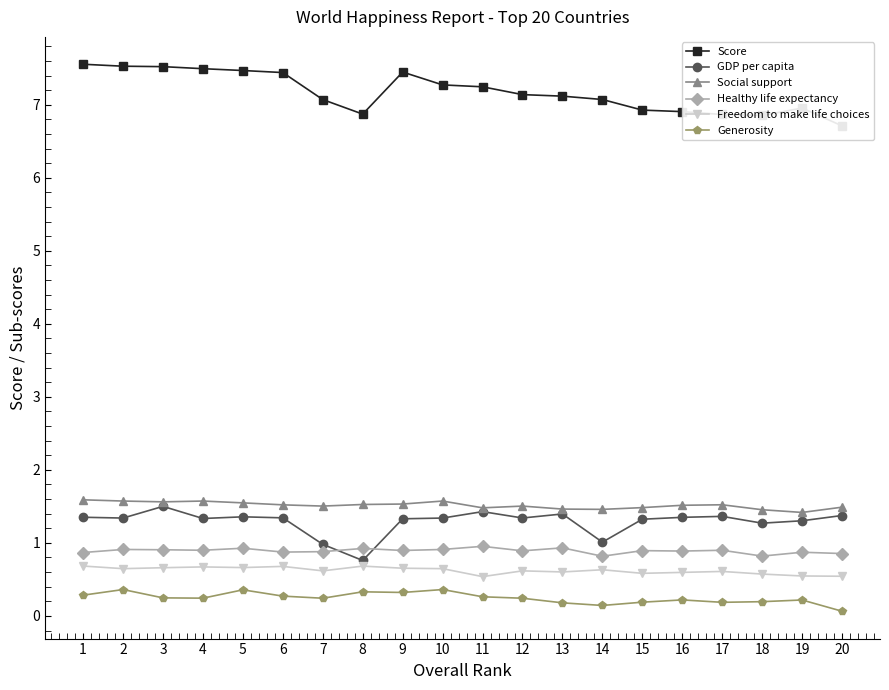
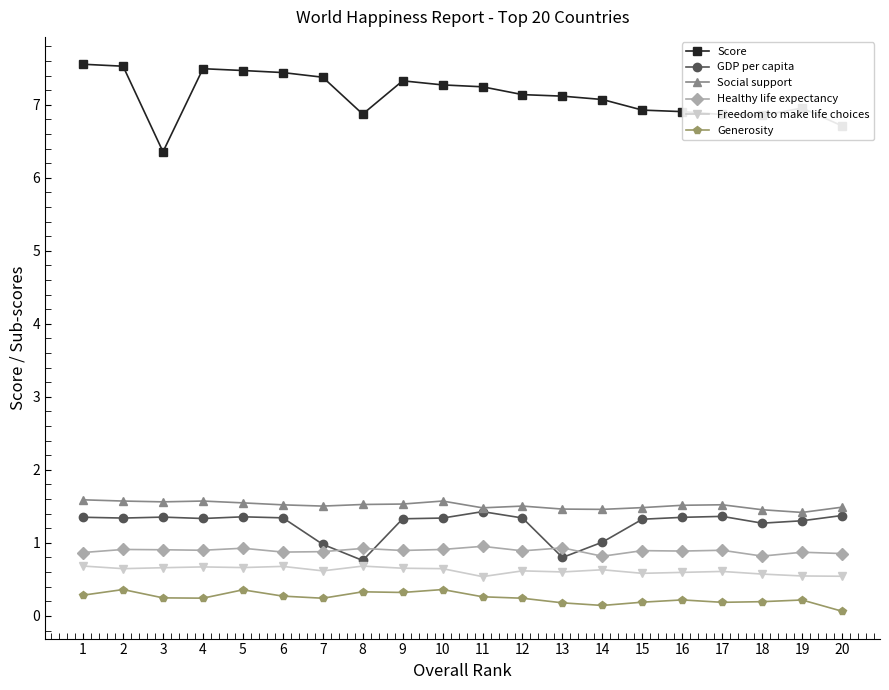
Score, 3: 7.5 -> 6.4
GDP per capita, 3: 1.5 -> 1.4
Score, 7: 7.1 -> 7.4
Score, 9: 7.4 -> 7.3
GDP per capita, 13: 1.4 -> 0.8
